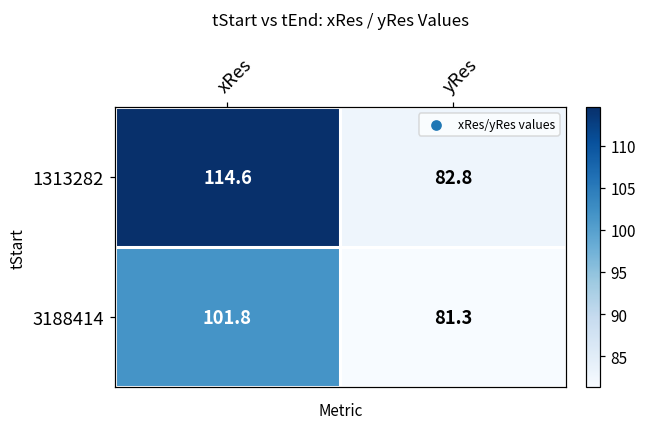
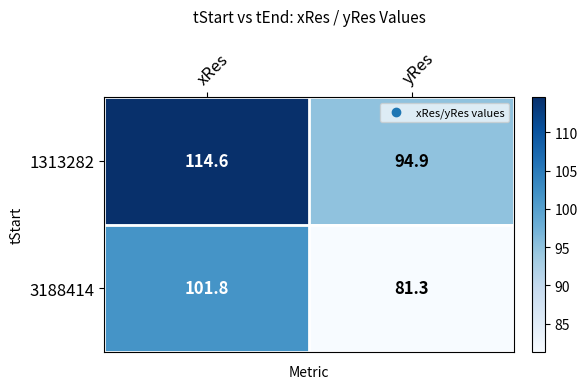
1313282, yRes: 82.8 -> 94.9
